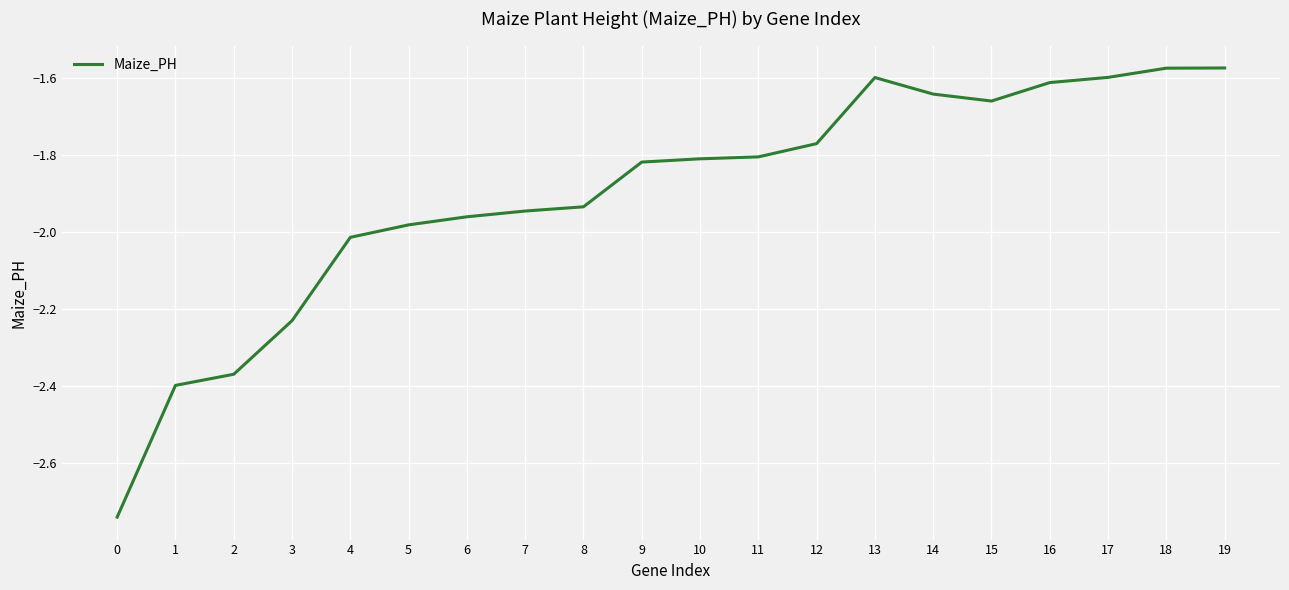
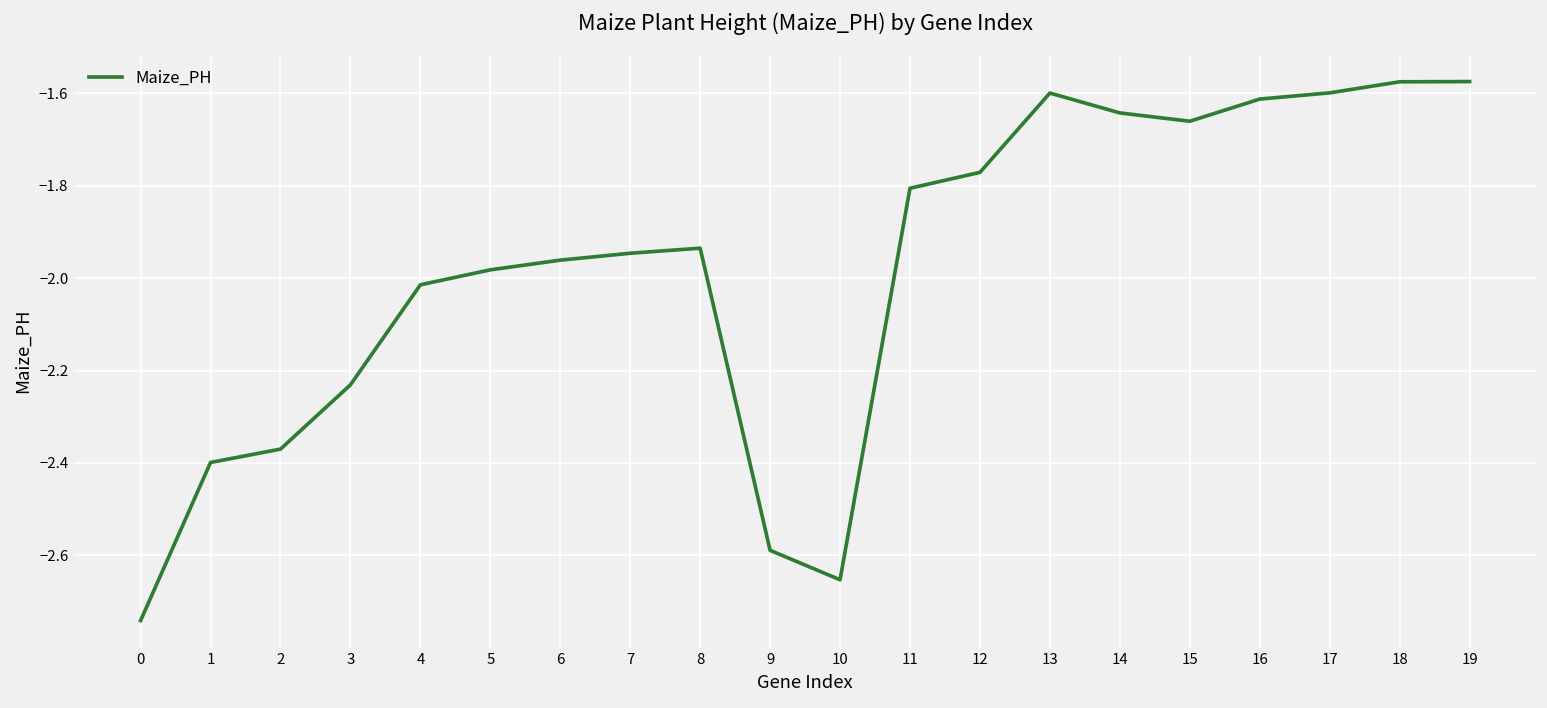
9: -1.82 -> -2.59
10: -1.81 -> -2.65
